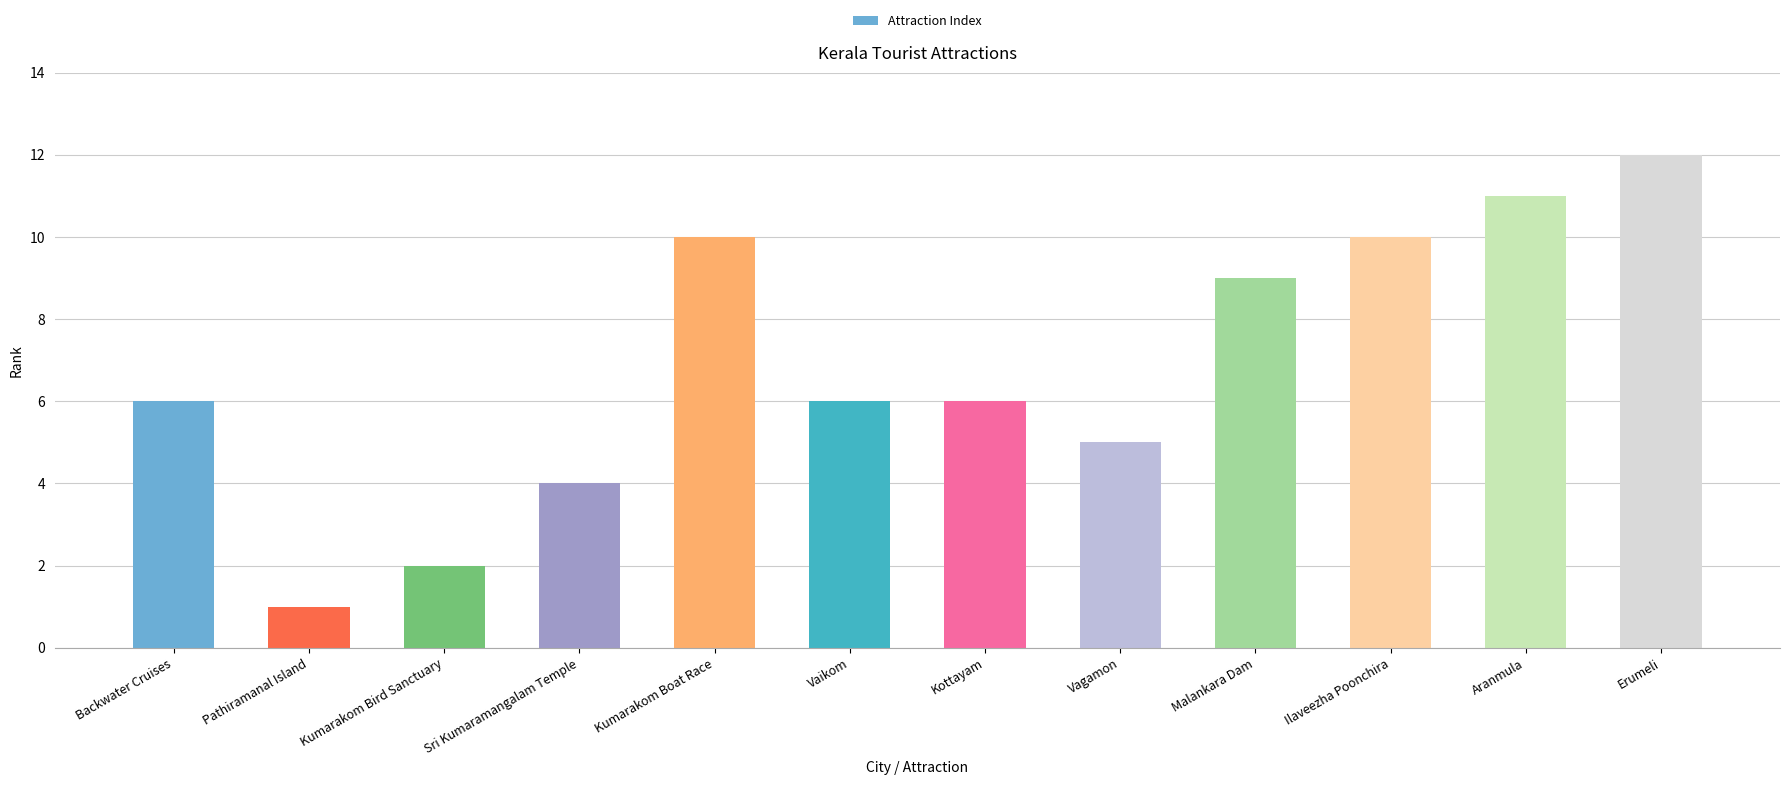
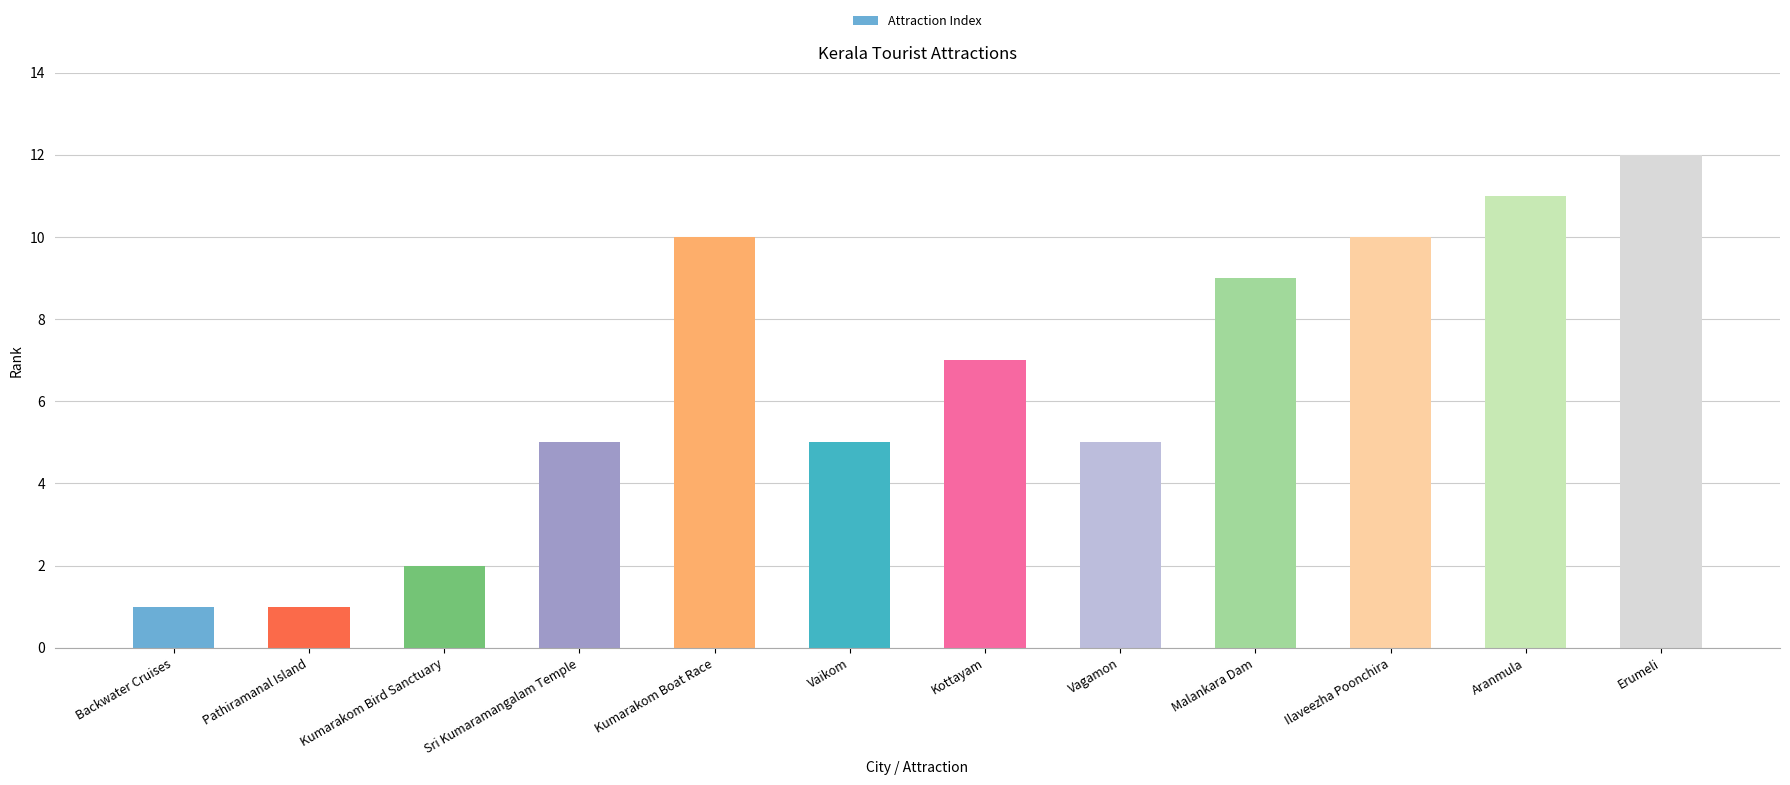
Backwater Cruises: 6 -> 1
Sri Kumaramangalam Temple: 4 -> 5
Vaikom: 6 -> 5
Kottayam: 6 -> 7
